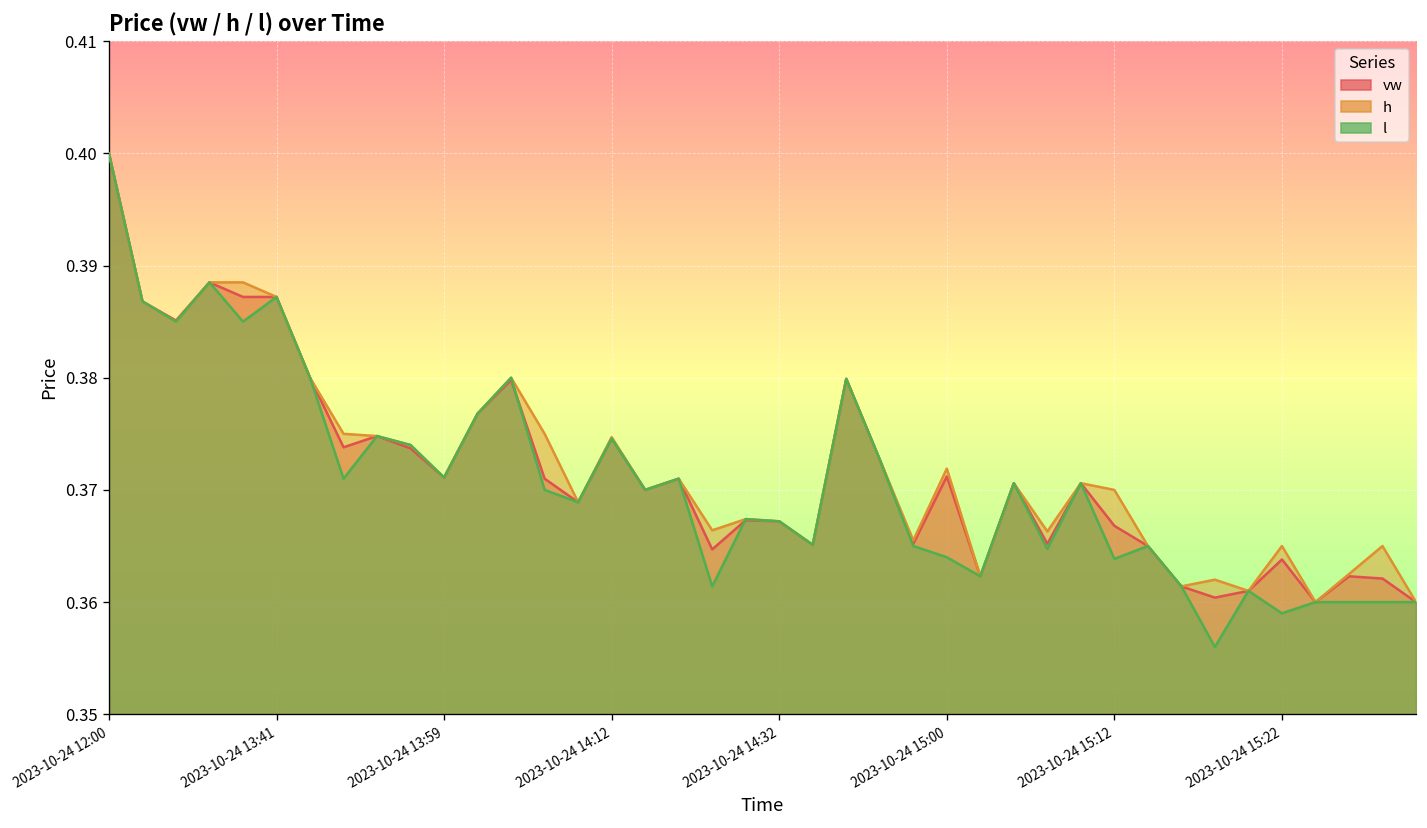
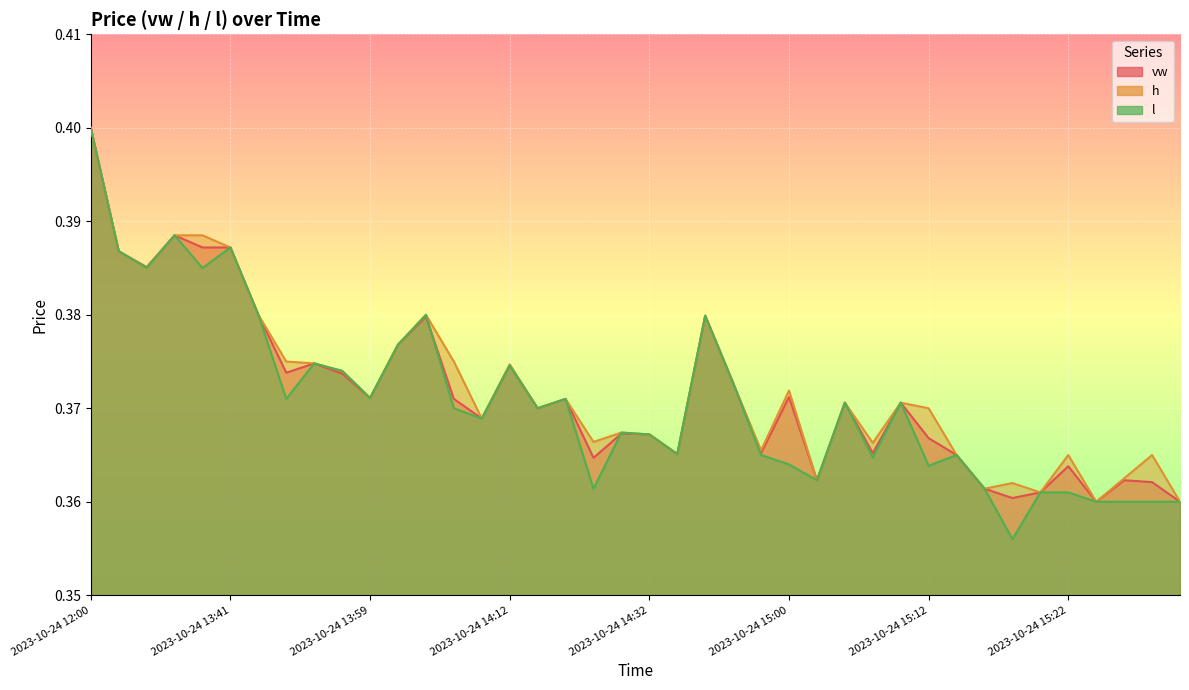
l, 2023-10-24 15:22: 0.359 -> 0.361
